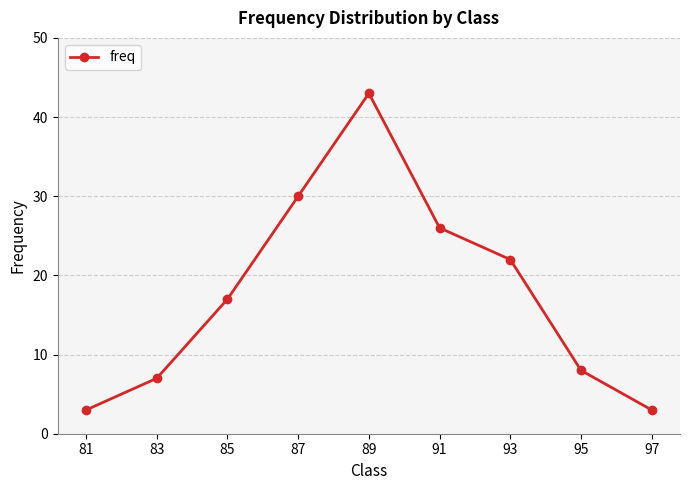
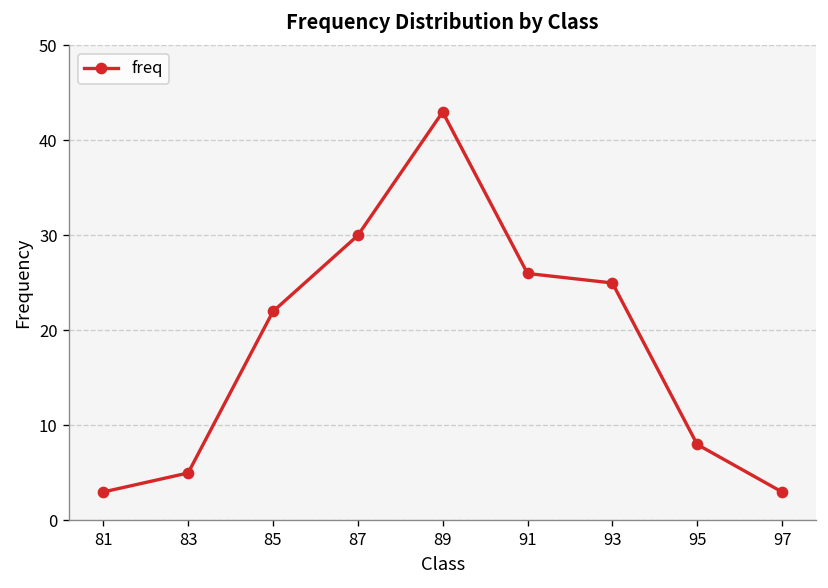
83: 7 -> 5
85: 17 -> 22
93: 22 -> 25
